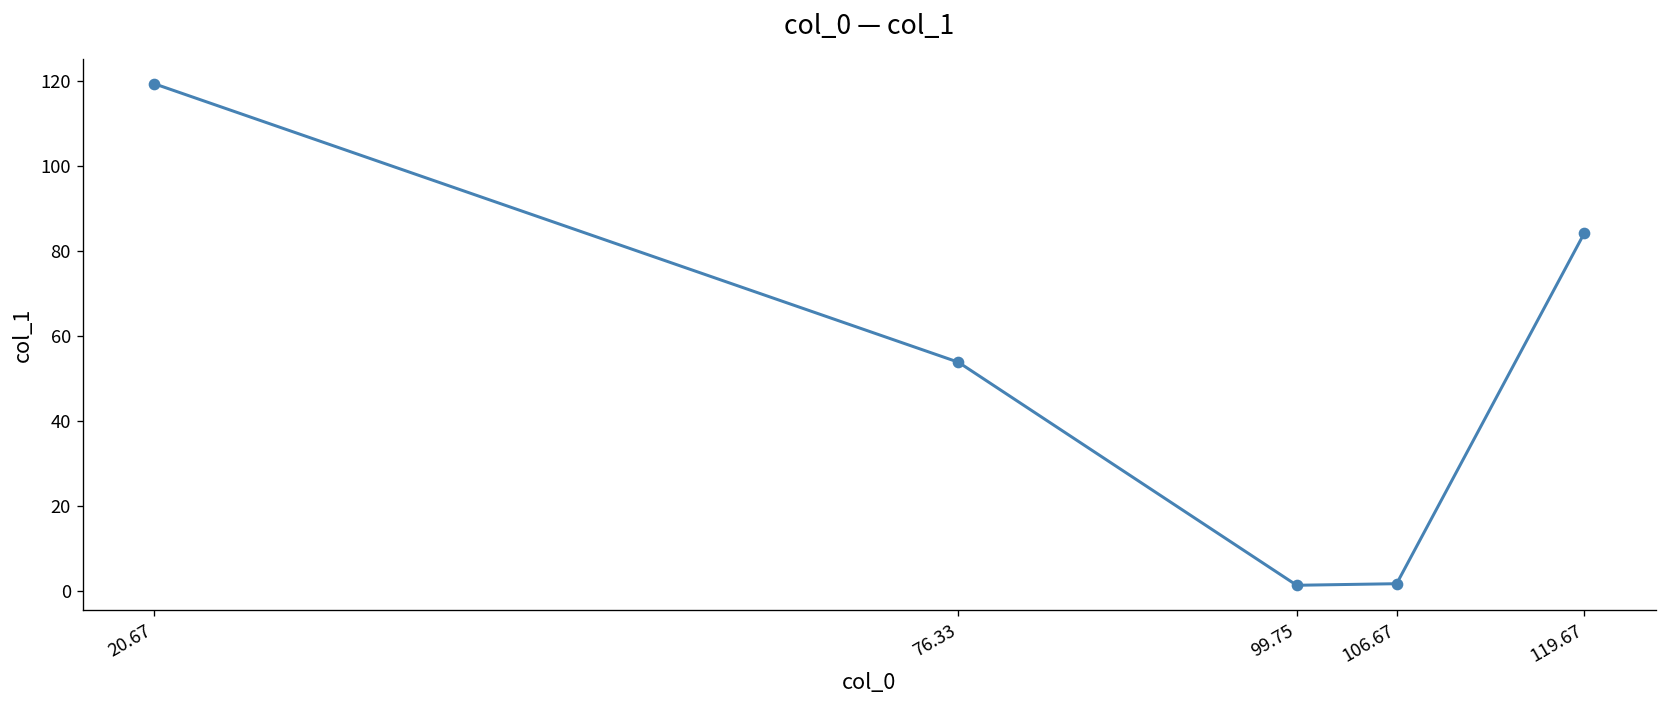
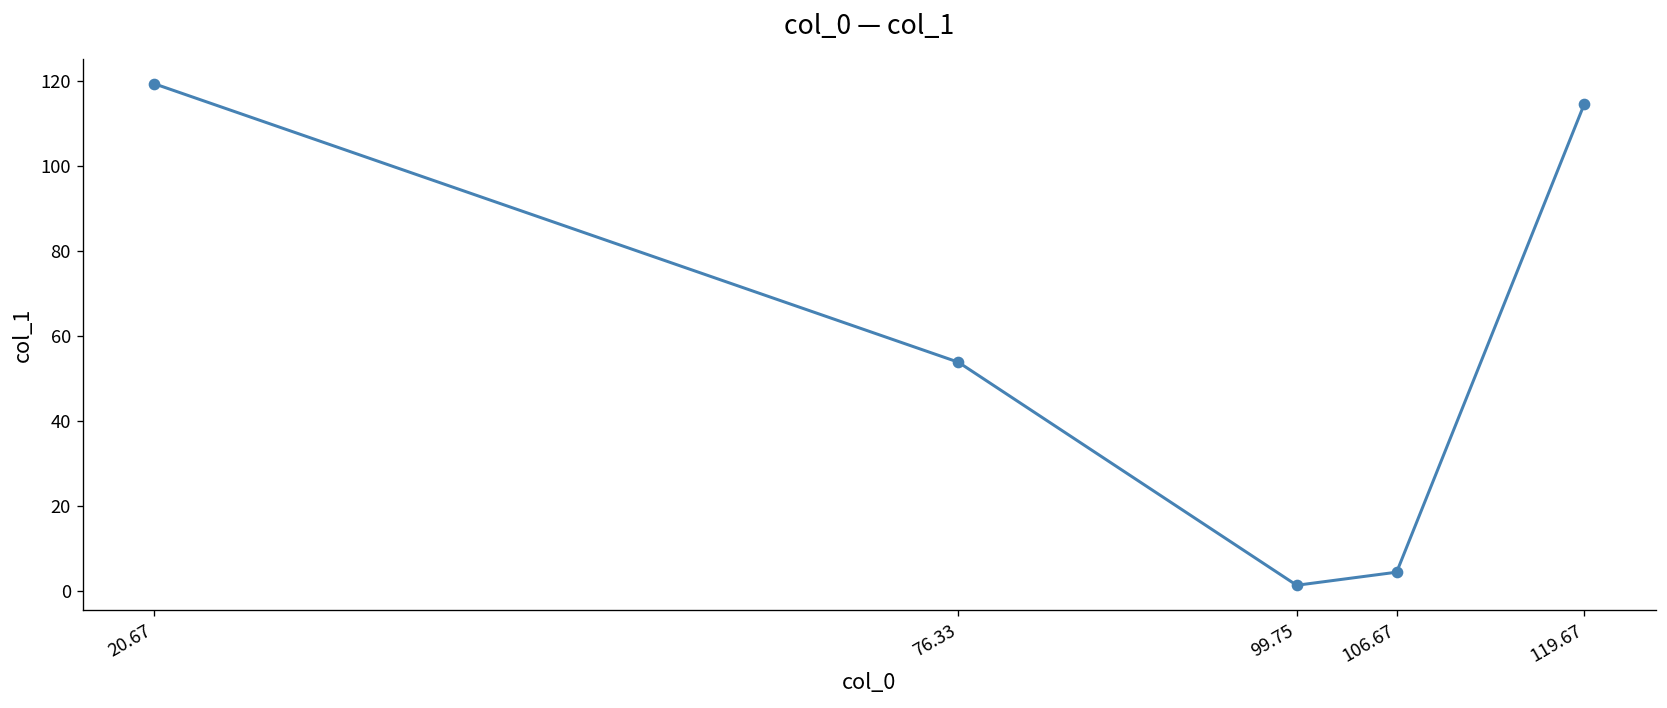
106.67: 2 -> 4
119.67: 84 -> 115
